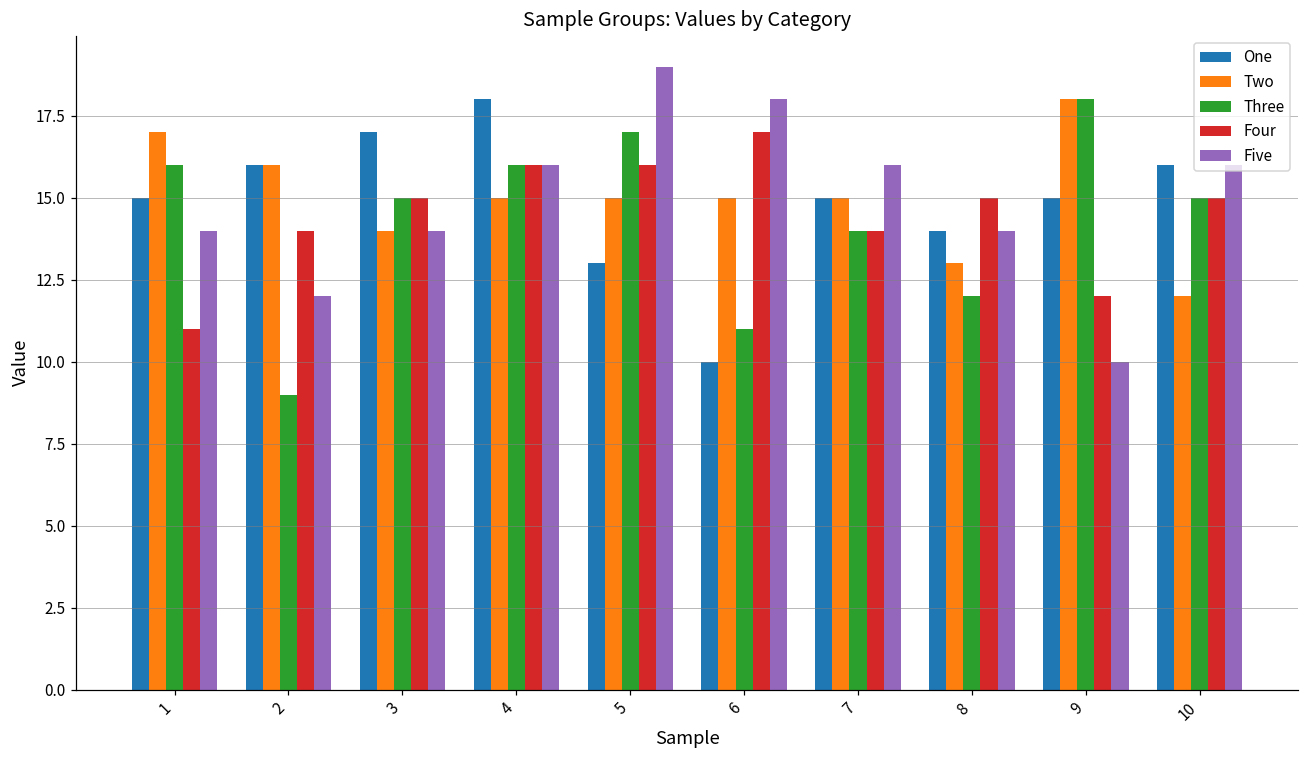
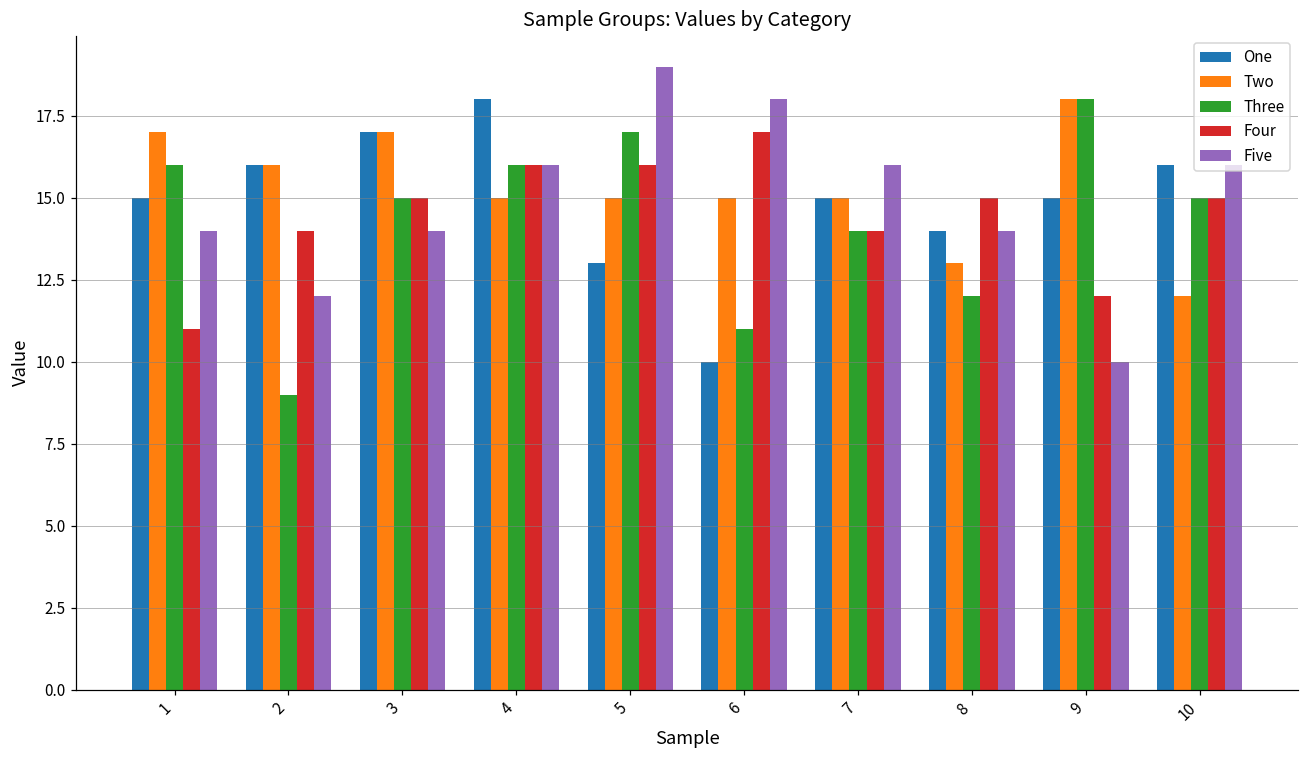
Two, 3: 14 -> 17
